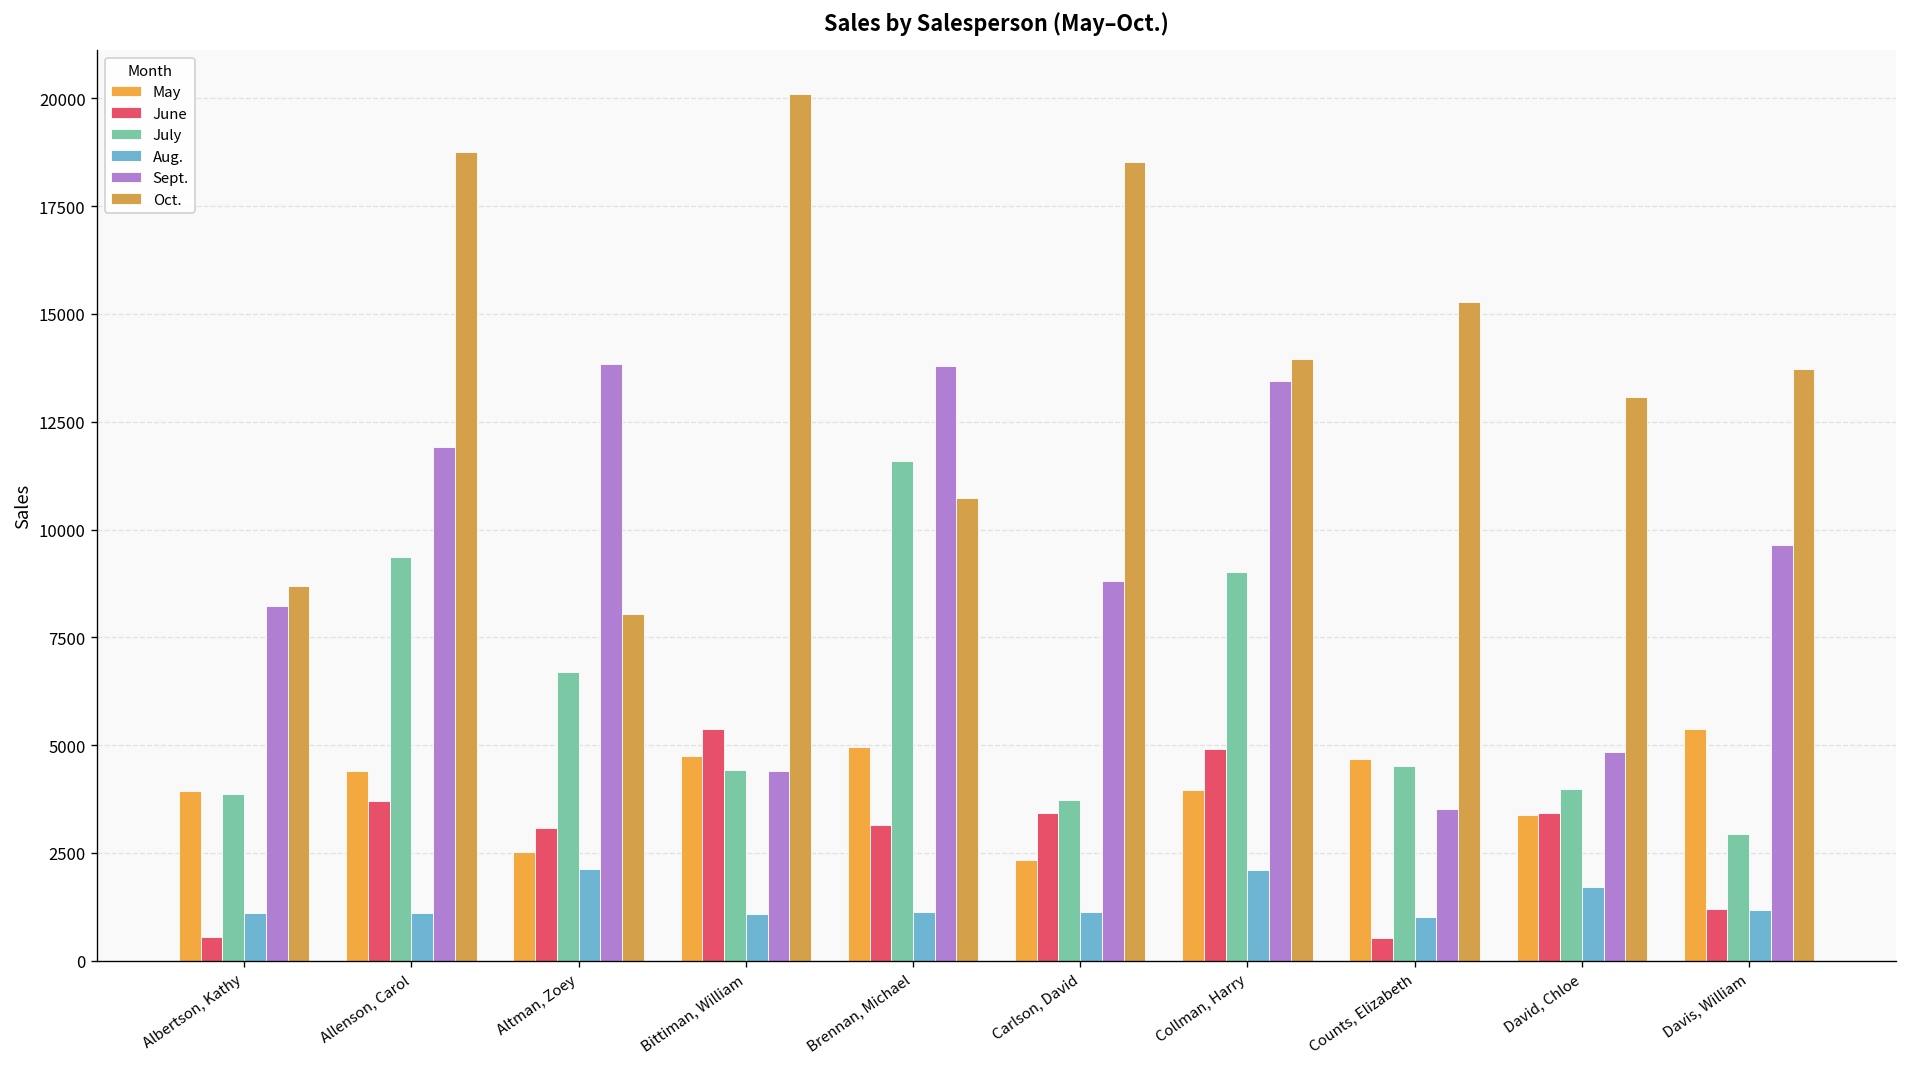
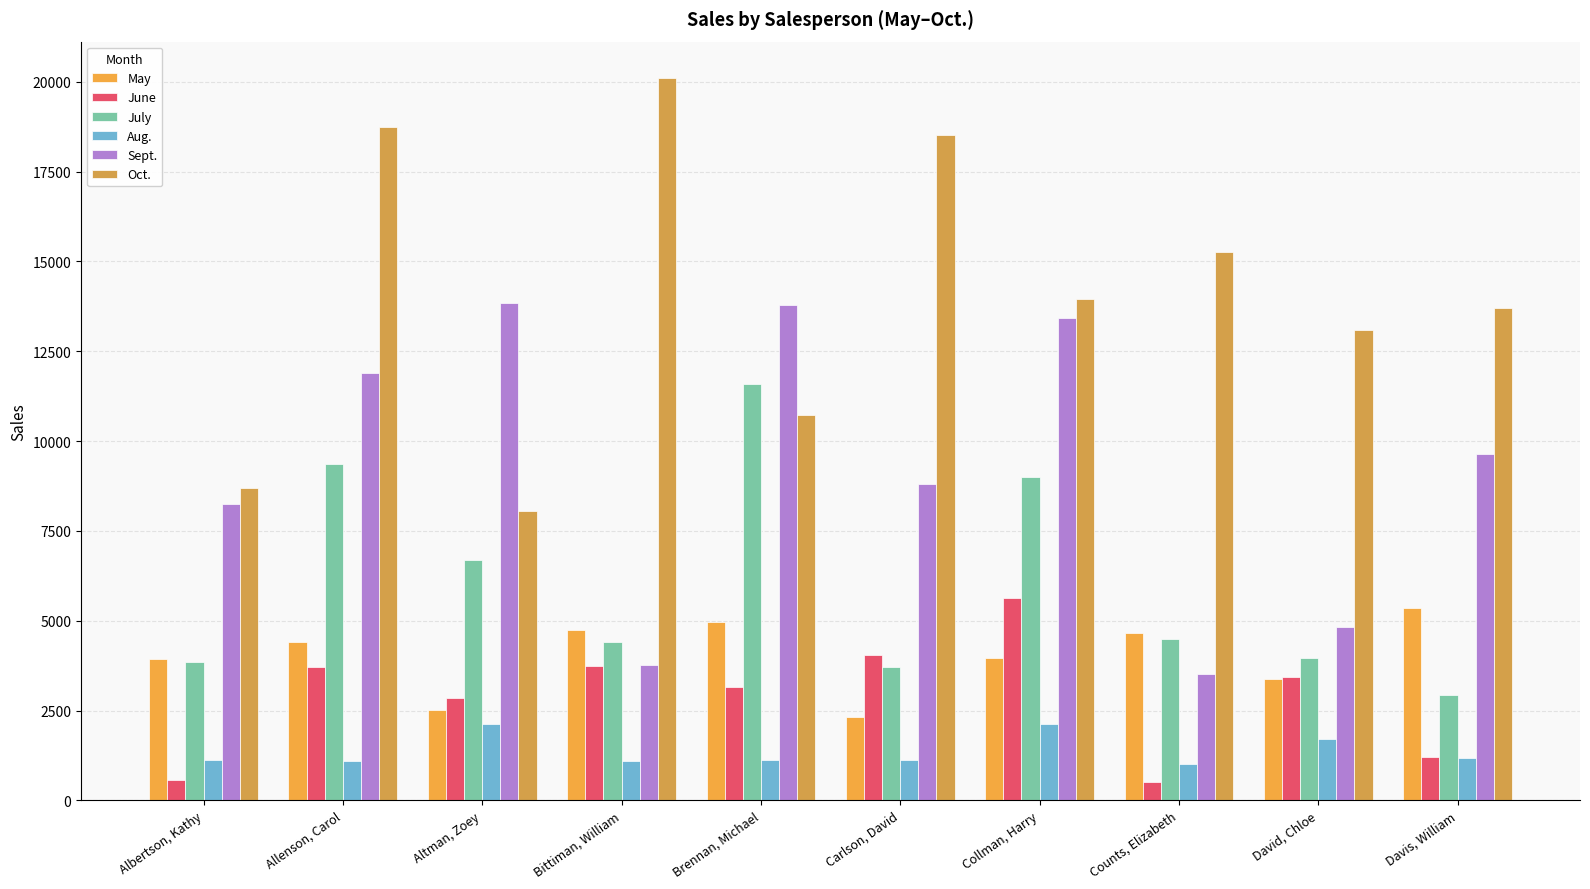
June, Altman, Zoey: 3100 -> 2800
June, Bittiman, William: 5400 -> 3800
Sept., Bittiman, William: 4400 -> 3800
June, Carlson, David: 3400 -> 4100
June, Collman, Harry: 4900 -> 5600
